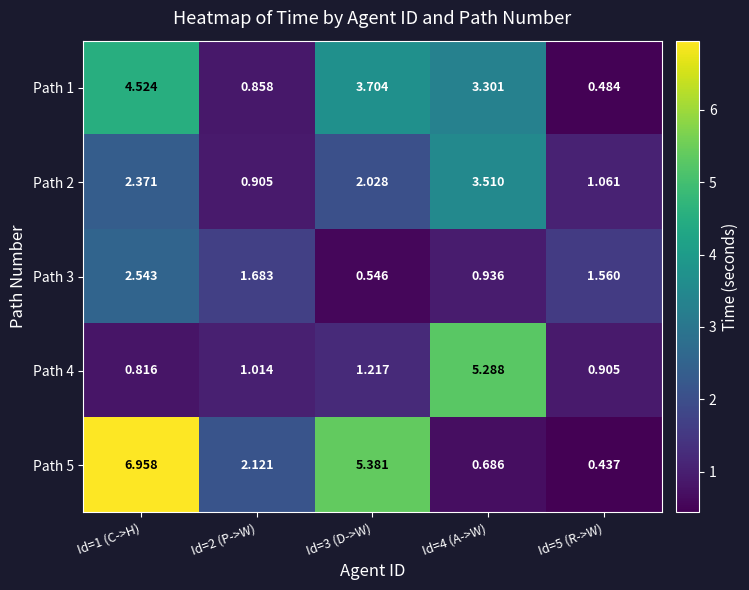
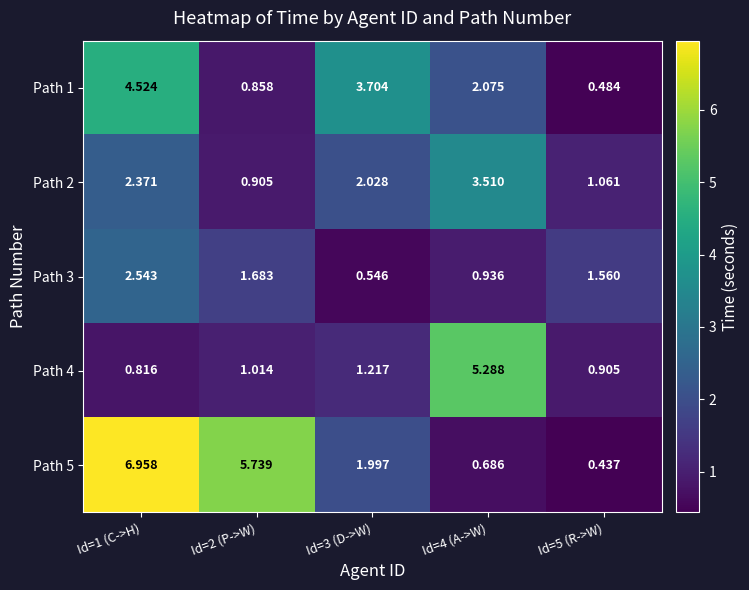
Path 1, Id=4 (A->W): 3.301 -> 2.075
Path 5, Id=2 (P->W): 2.121 -> 5.739
Path 5, Id=3 (D->W): 5.381 -> 1.997
